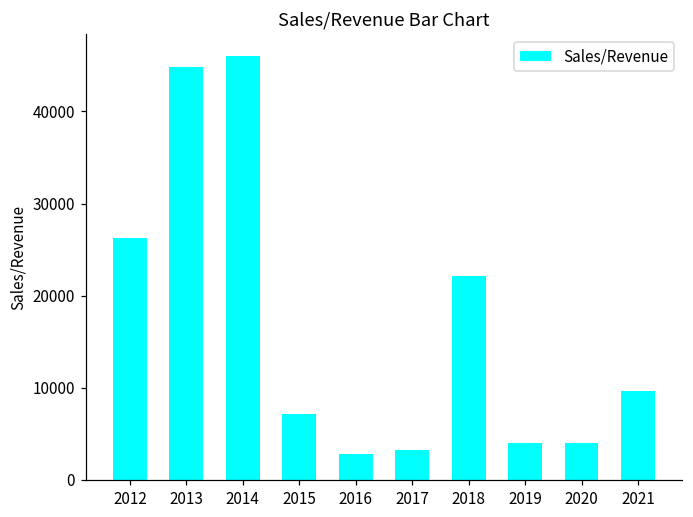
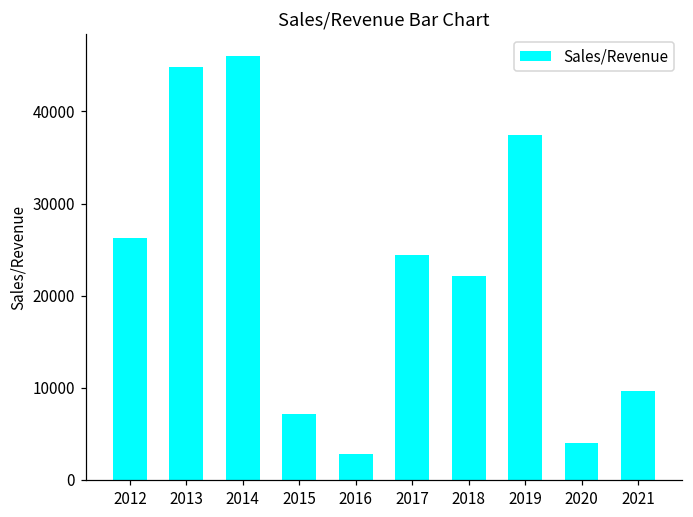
2017: 3000 -> 24000
2019: 4000 -> 37000
